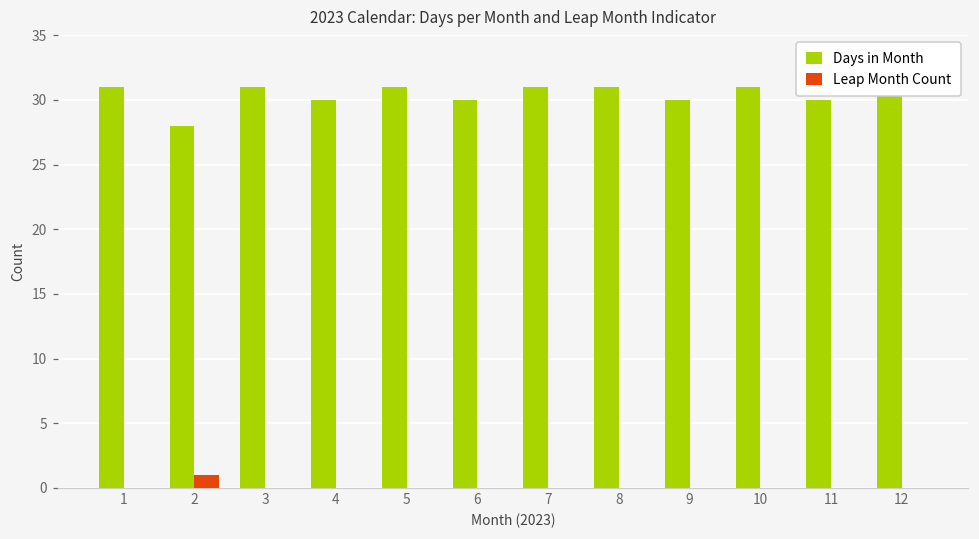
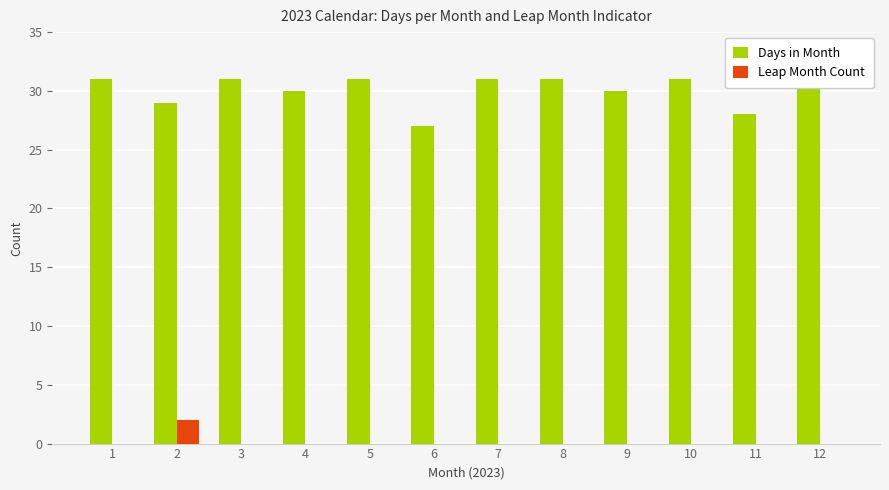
Days in Month, 2: 28 -> 29
Leap Month Count, 2: 1 -> 2
Days in Month, 6: 30 -> 27
Days in Month, 11: 30 -> 28
